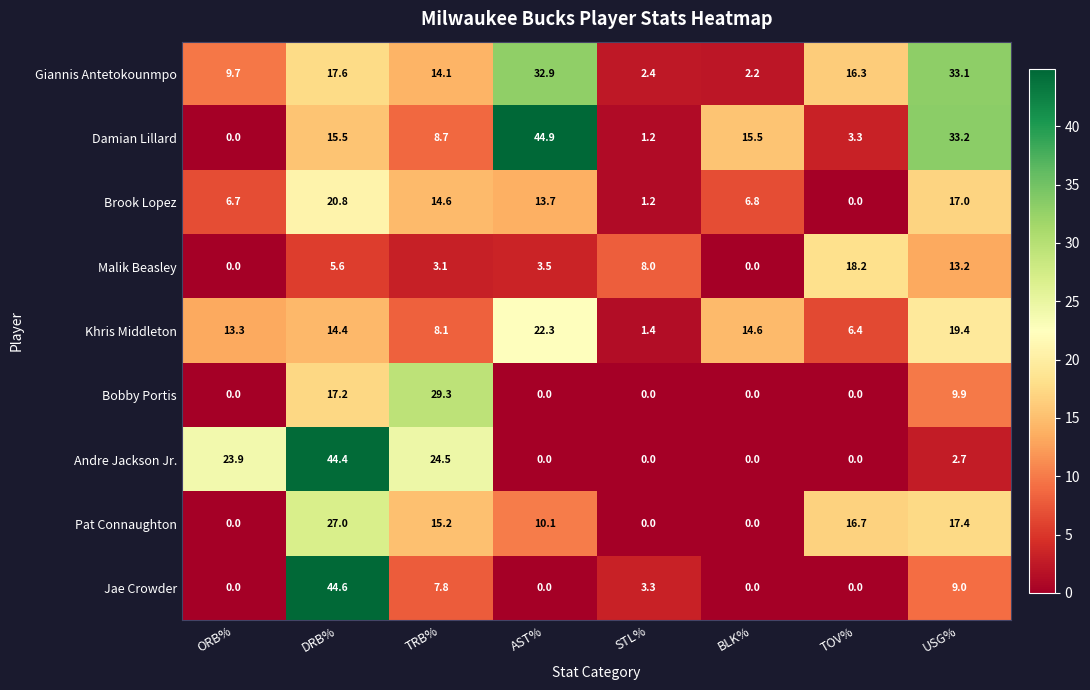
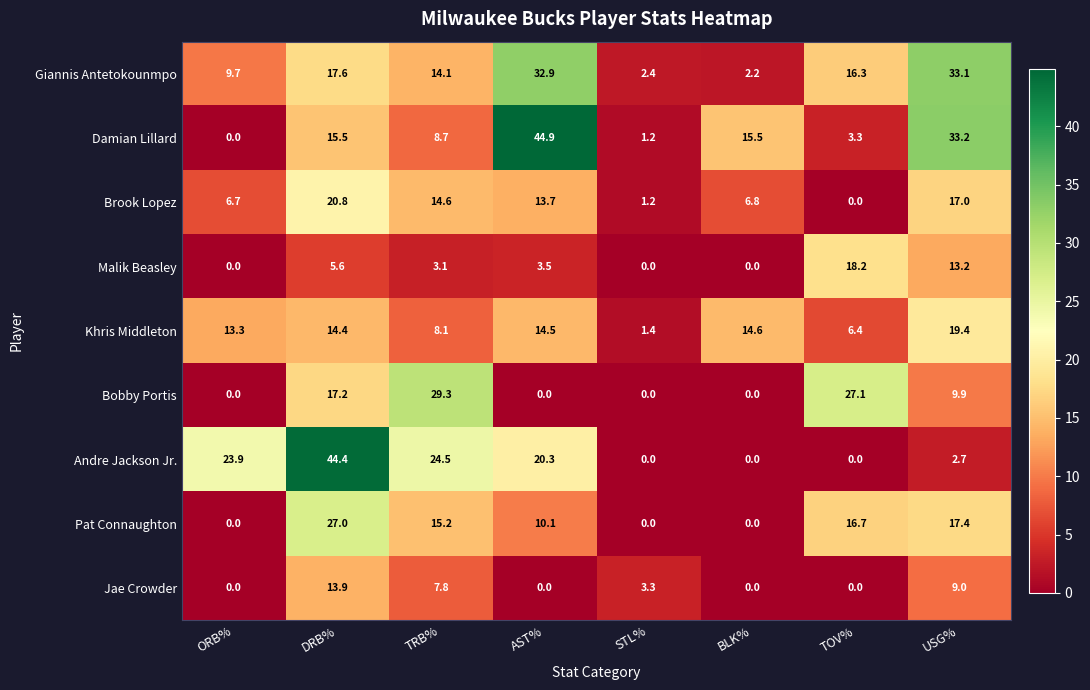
Malik Beasley, STL%: 8.0 -> 0.0
Khris Middleton, AST%: 22.3 -> 14.5
Bobby Portis, TOV%: 0.0 -> 27.1
Andre Jackson Jr., AST%: 0.0 -> 20.3
Jae Crowder, DRB%: 44.6 -> 13.9
